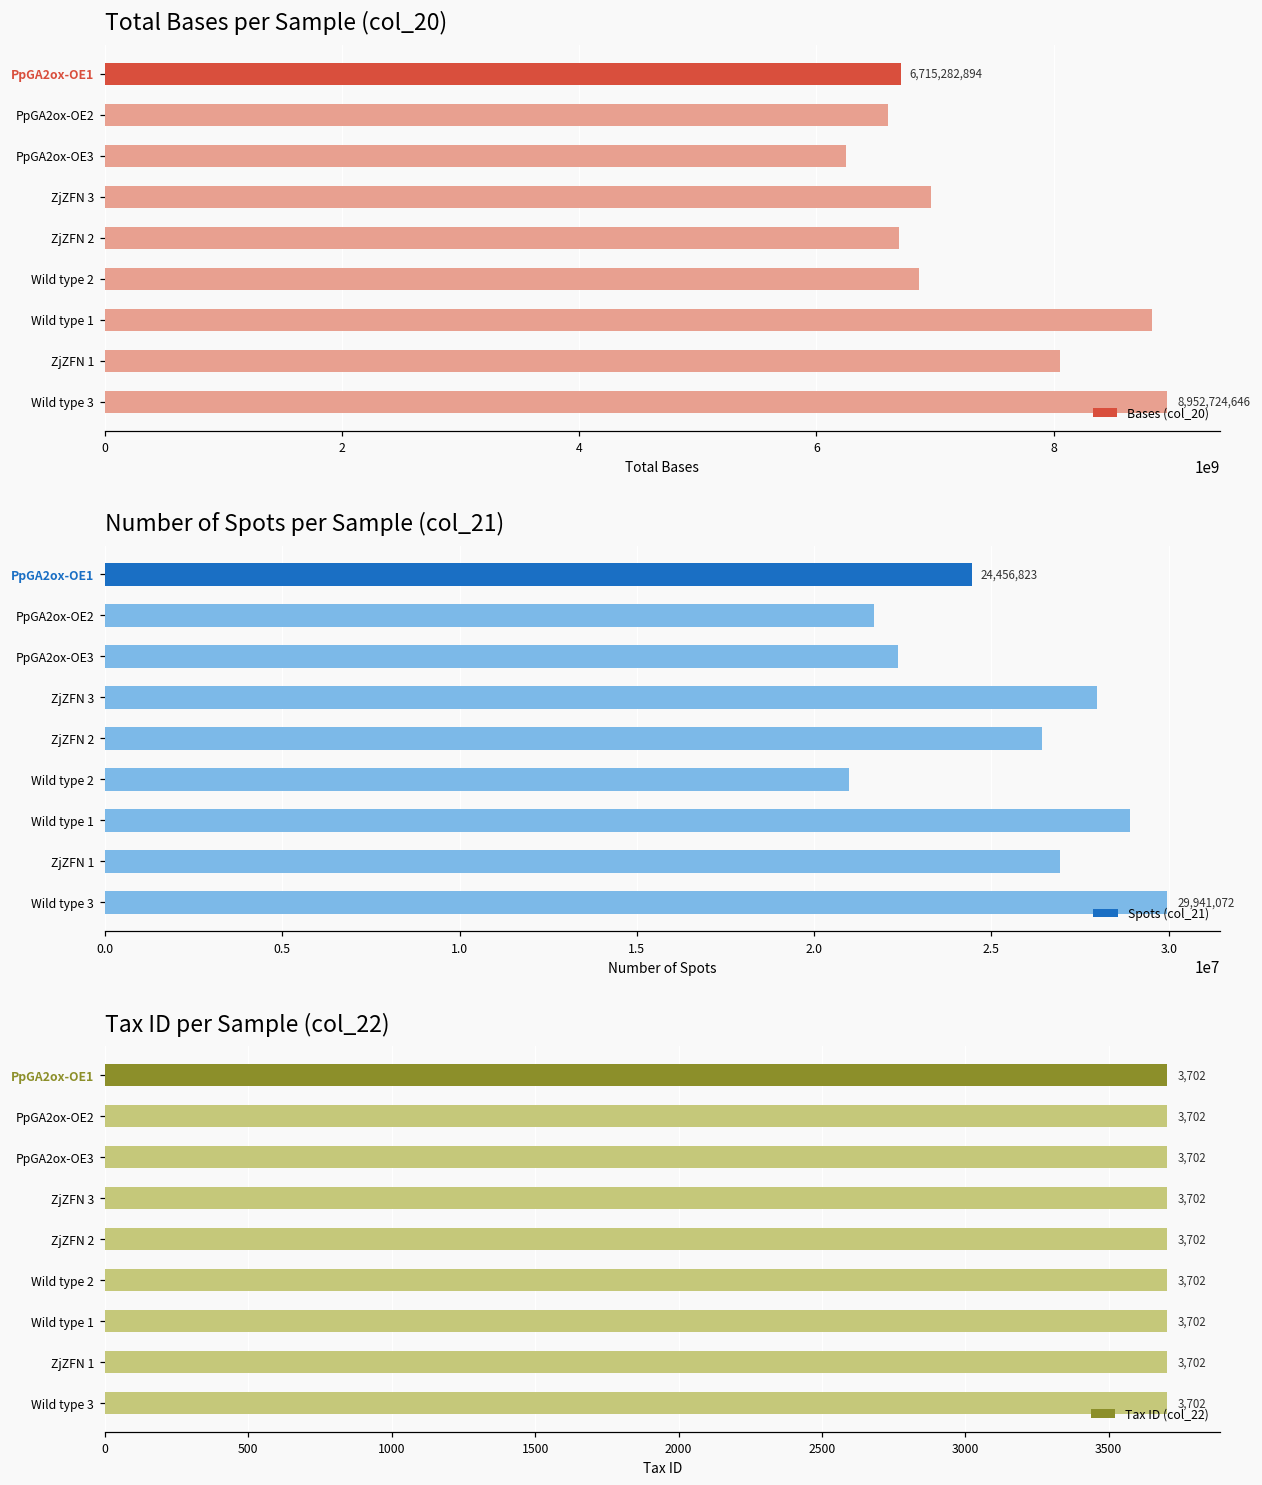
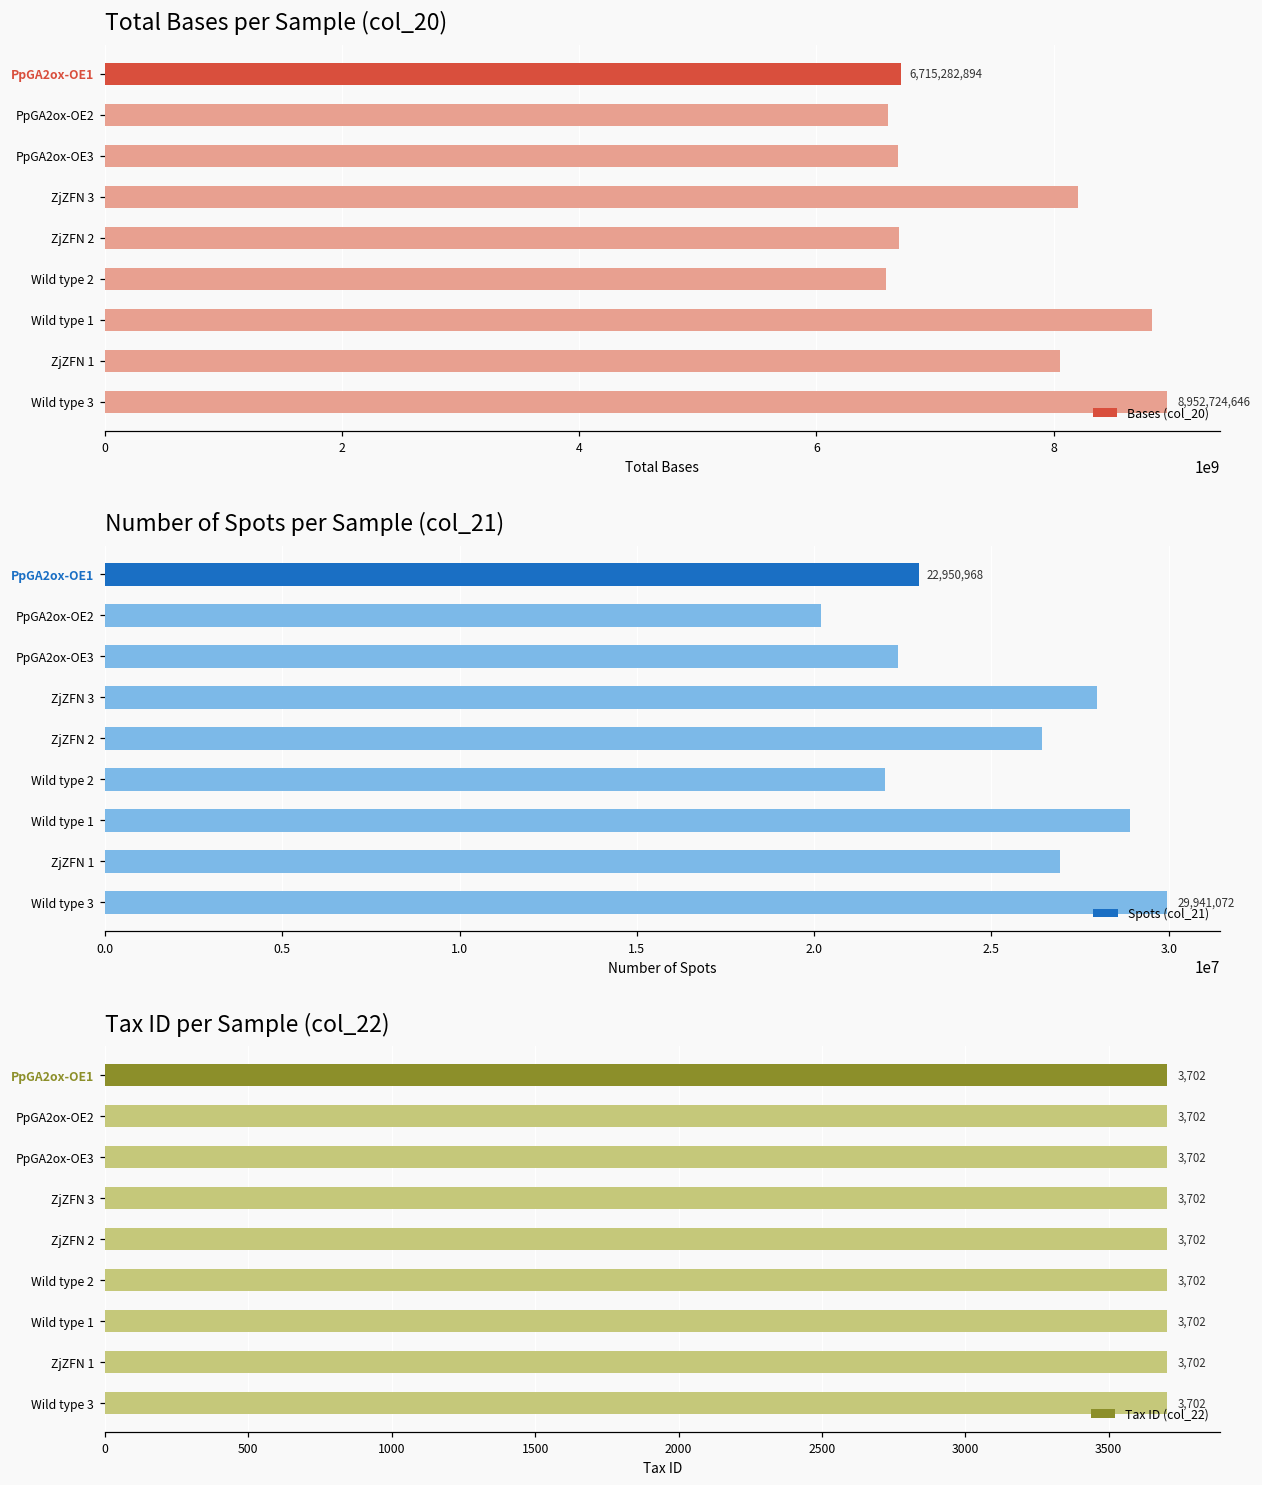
Total Bases per Sample (col_20), PpGA2ox-OE3: 6240000000 -> 6690000000
Total Bases per Sample (col_20), ZjZFN 3: 6970000000 -> 8210000000
Total Bases per Sample (col_20), Wild type 2: 6860000000 -> 6580000000
Number of Spots per Sample (col_21), PpGA2ox-OE1: 24,456,823 -> 22,950,968
Number of Spots per Sample (col_21), PpGA2ox-OE2: 21700000 -> 20200000
Number of Spots per Sample (col_21), Wild type 2: 21000000 -> 22000000
